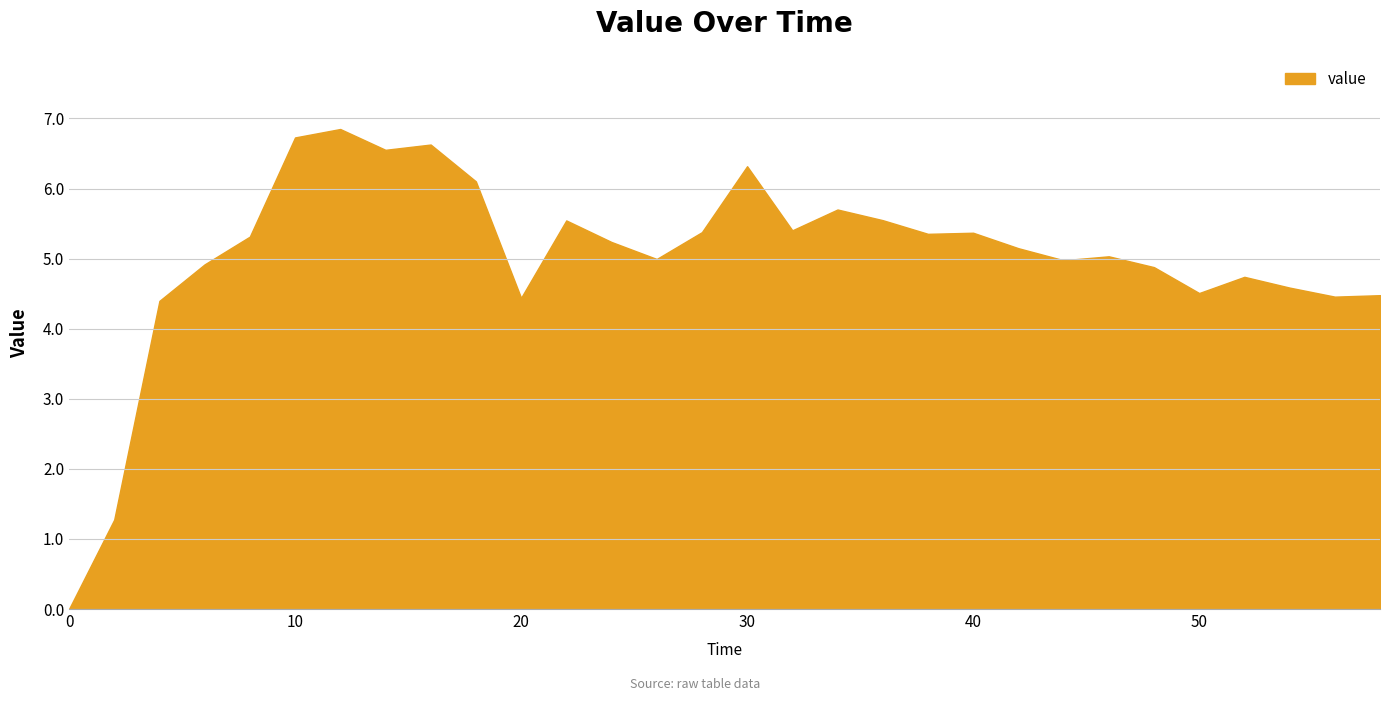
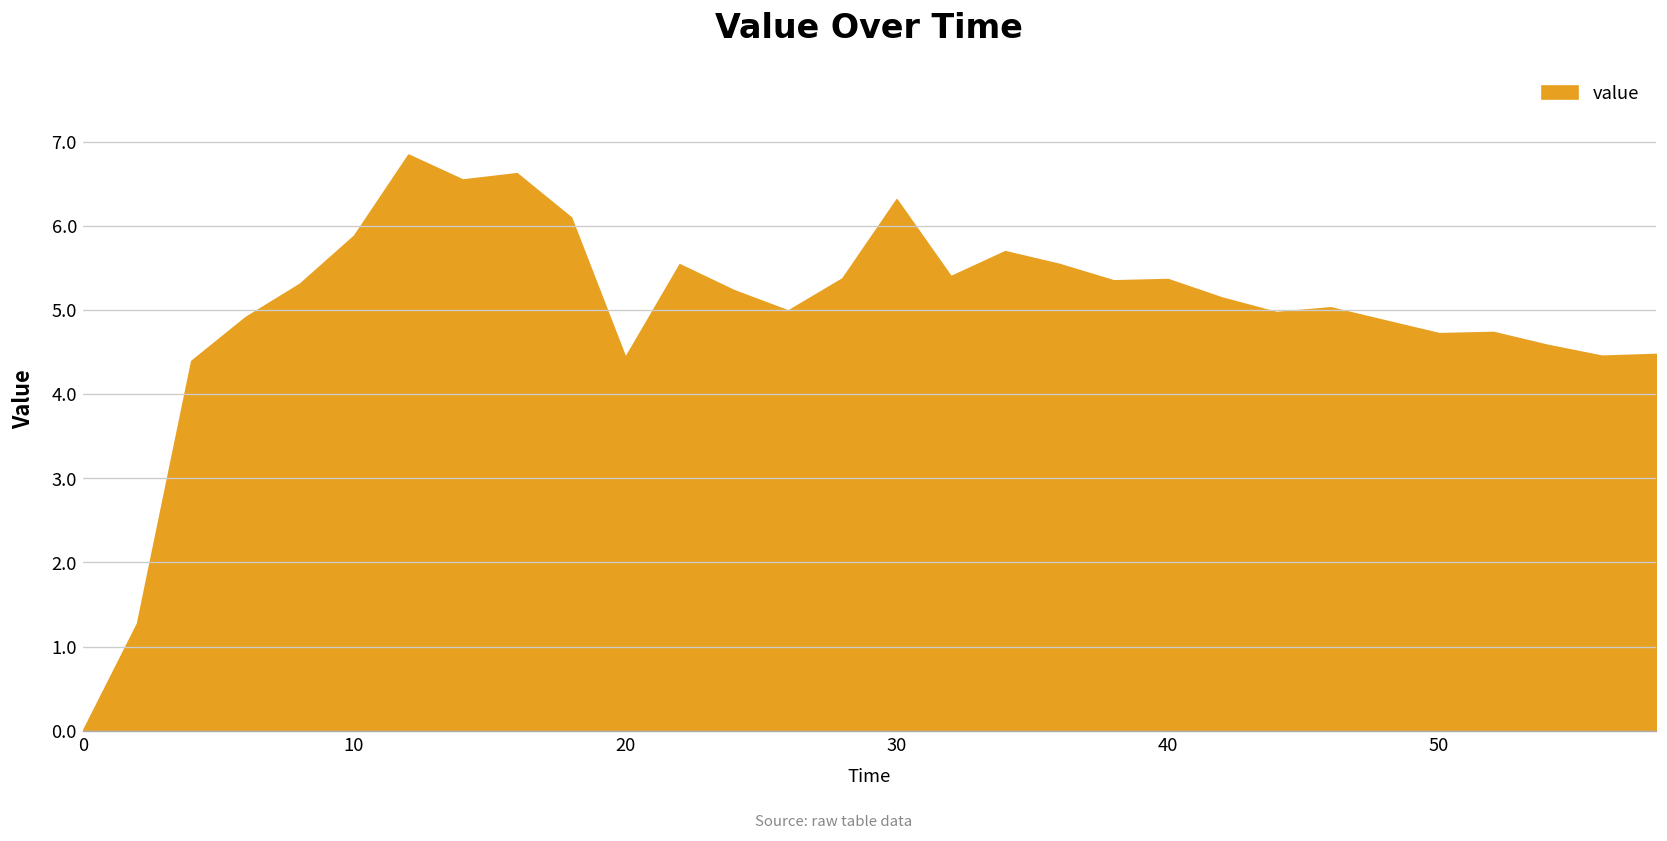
10: 6.7 -> 5.9
50: 4.5 -> 4.7
